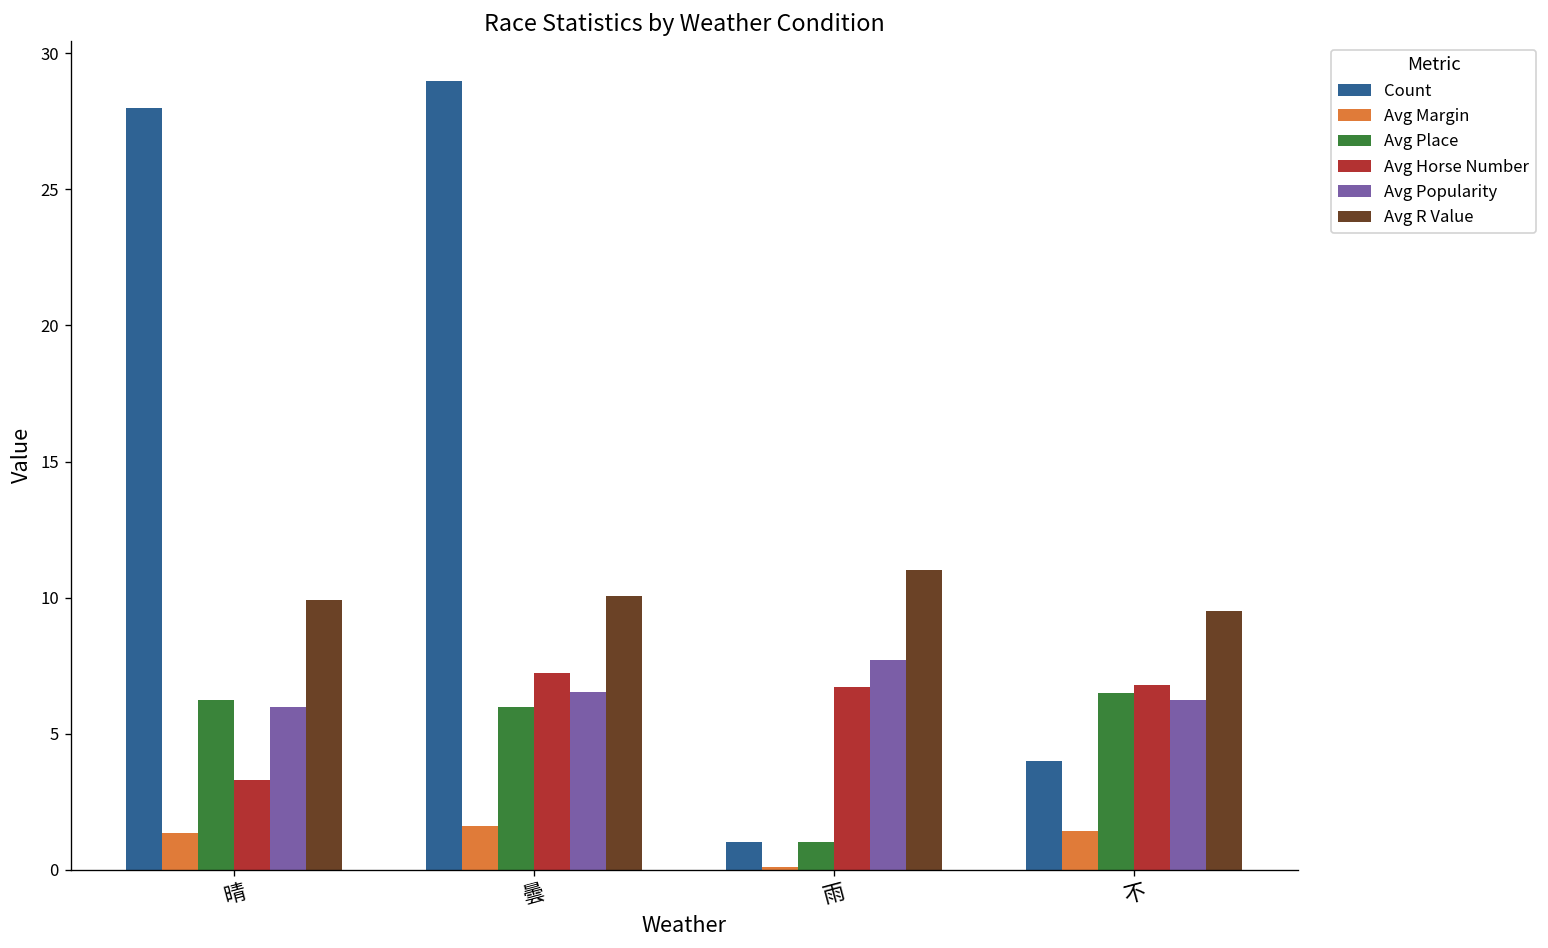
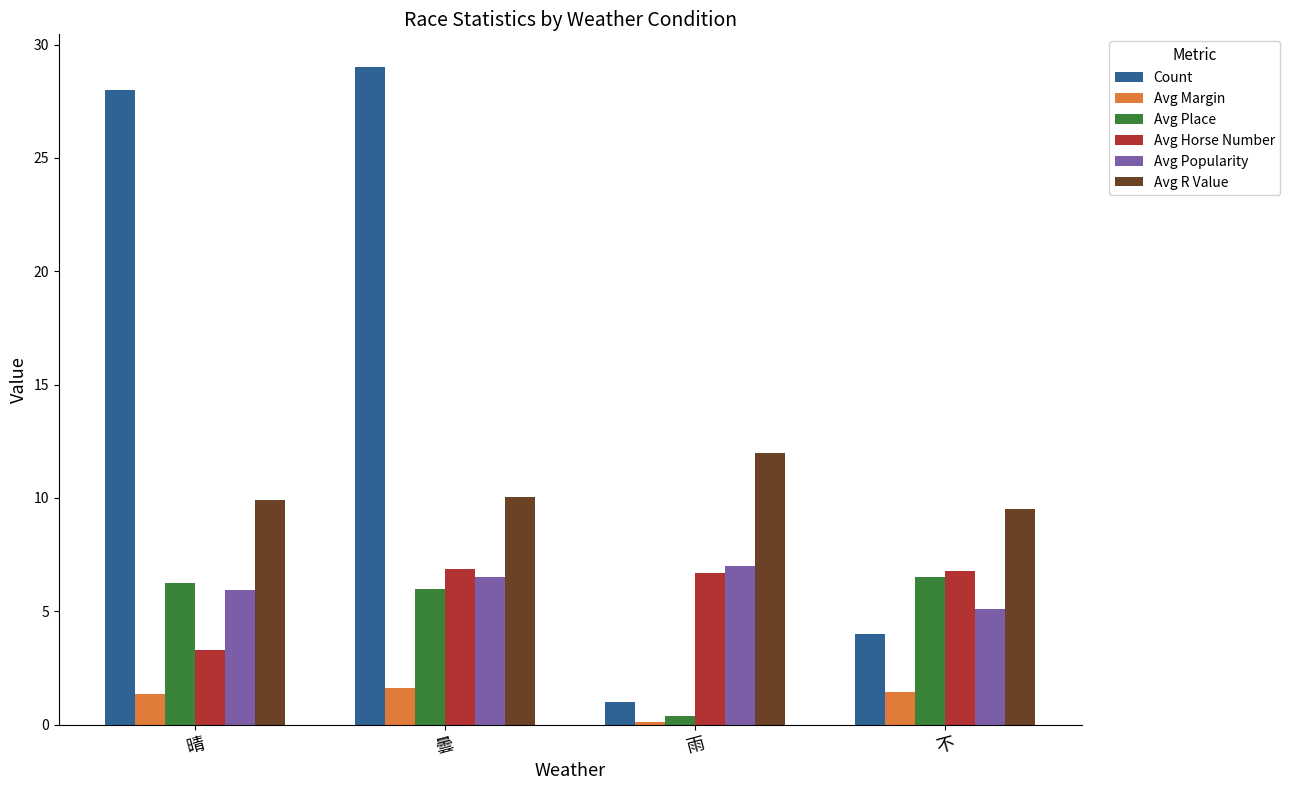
Avg Horse Number, 曇: 7.2 -> 6.9
Avg Place, 雨: 1.0 -> 0.4
Avg Popularity, 雨: 7.7 -> 7.0
Avg R Value, 雨: 11 -> 12
Avg Popularity, 不: 6.3 -> 5.1
